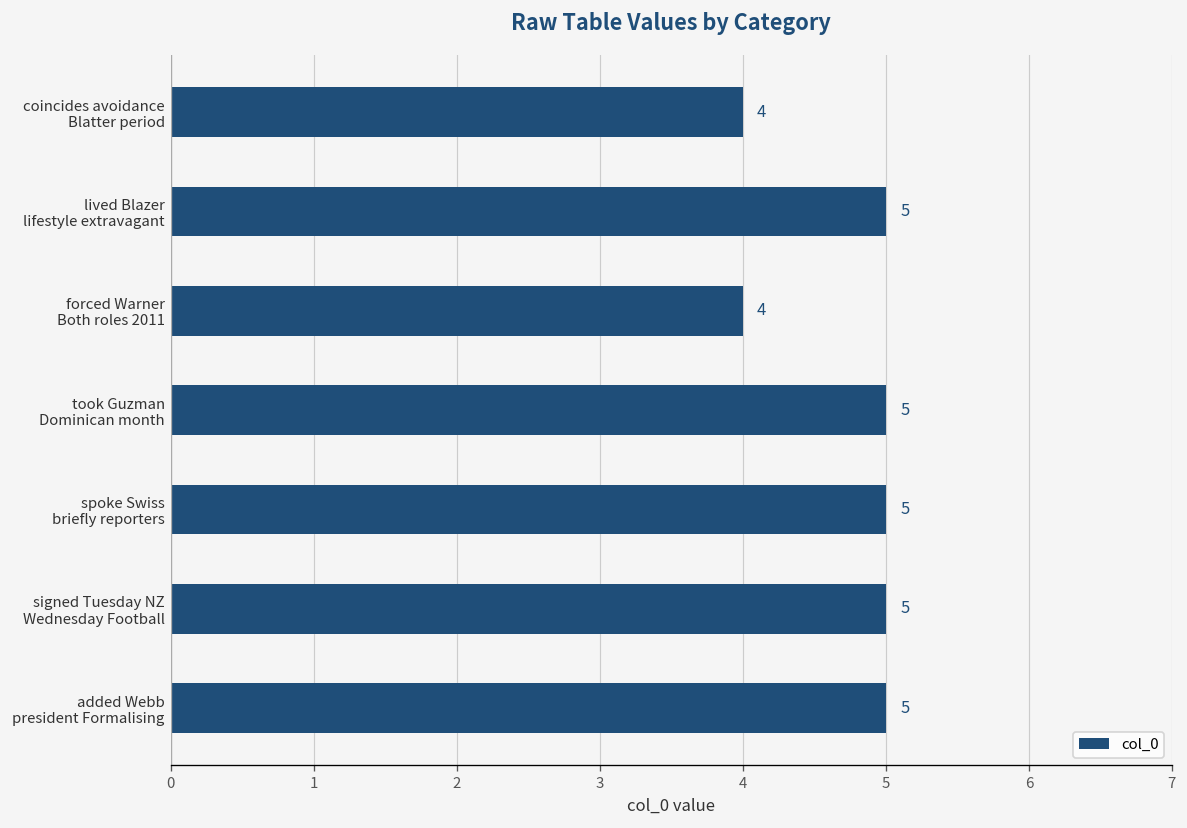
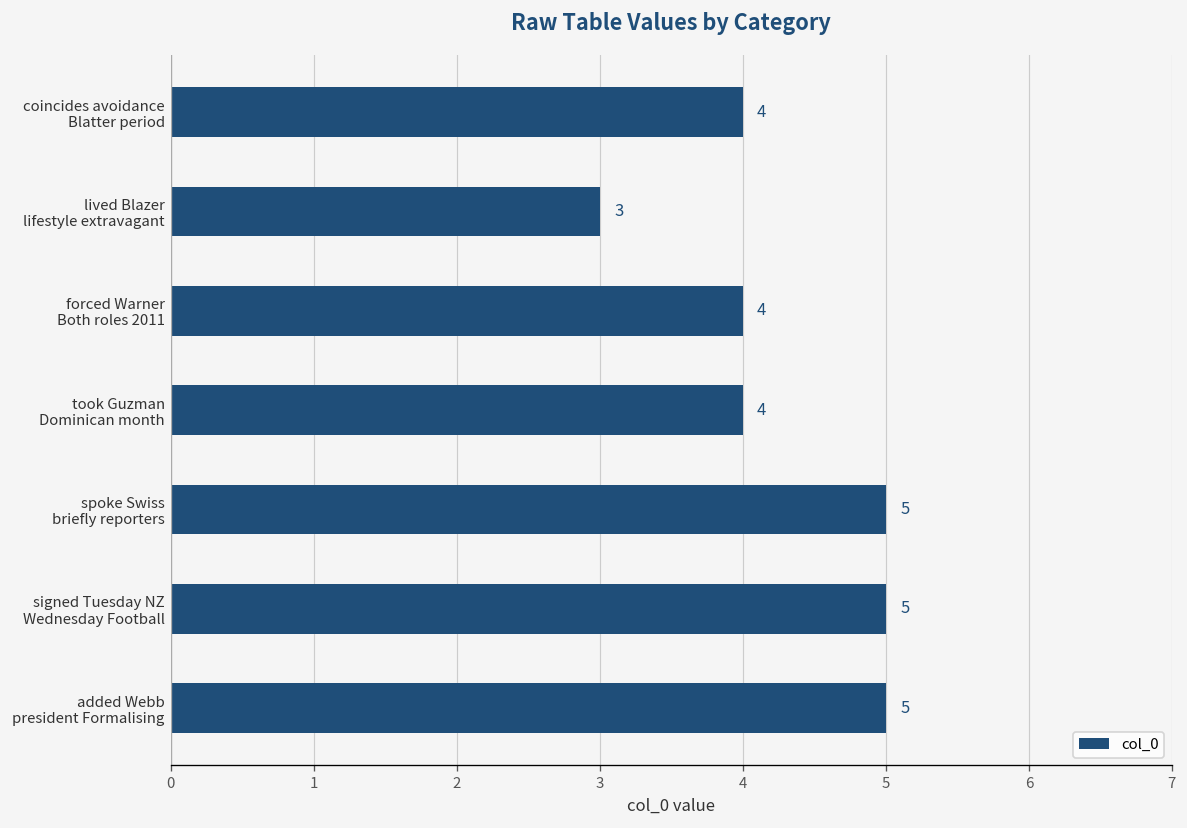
lived Blazer lifestyle extravagant: 5 -> 3
took Guzman Dominican month: 5 -> 4
